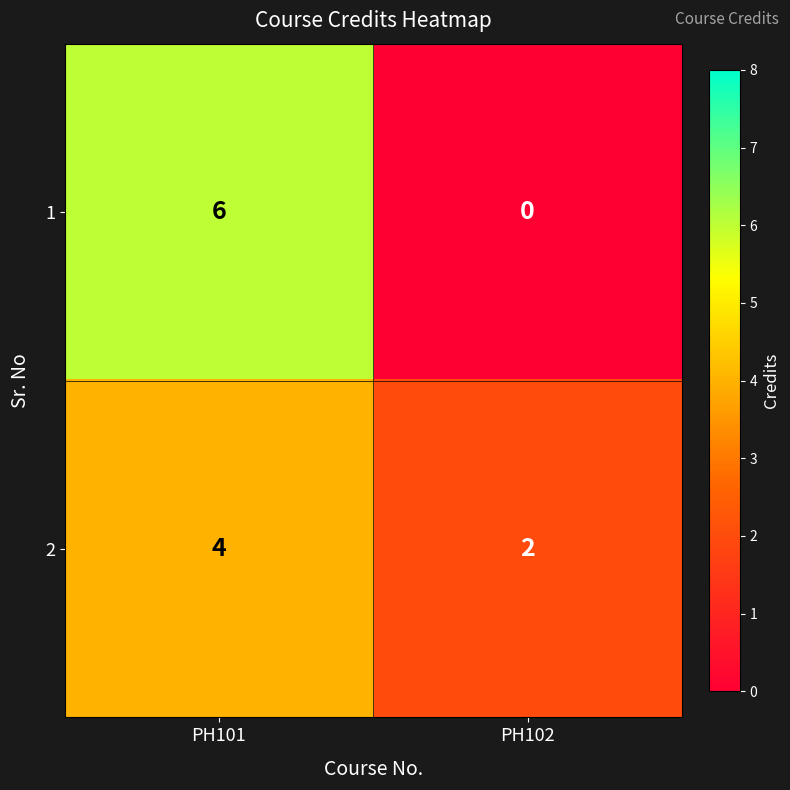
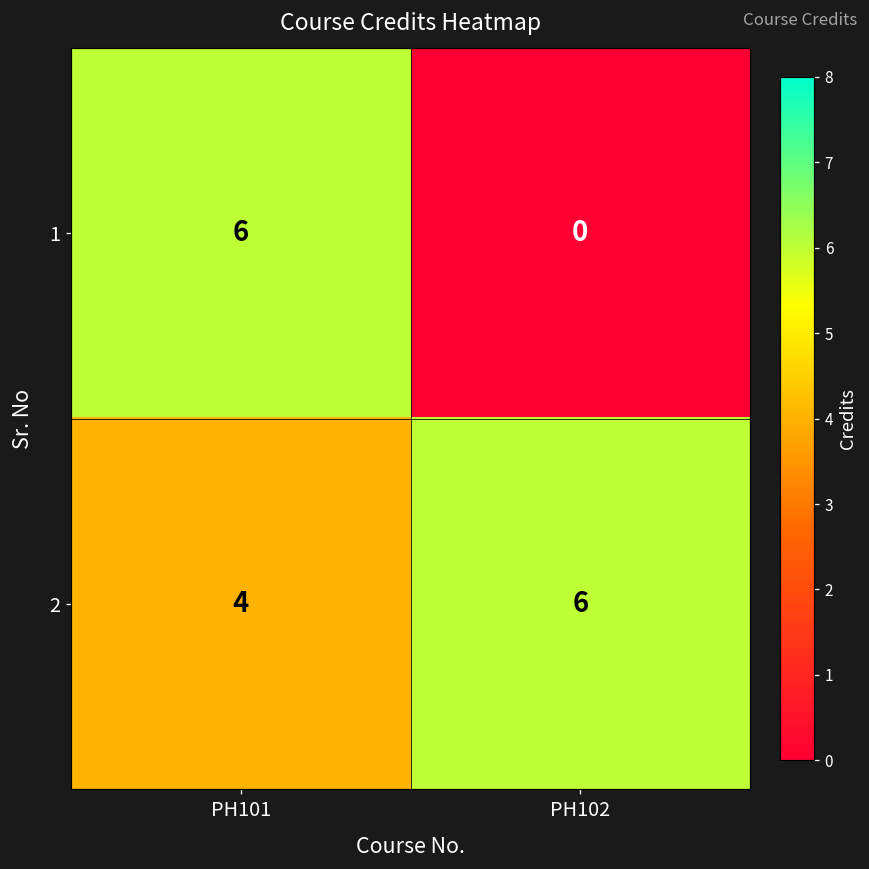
2, PH102: 2 -> 6
